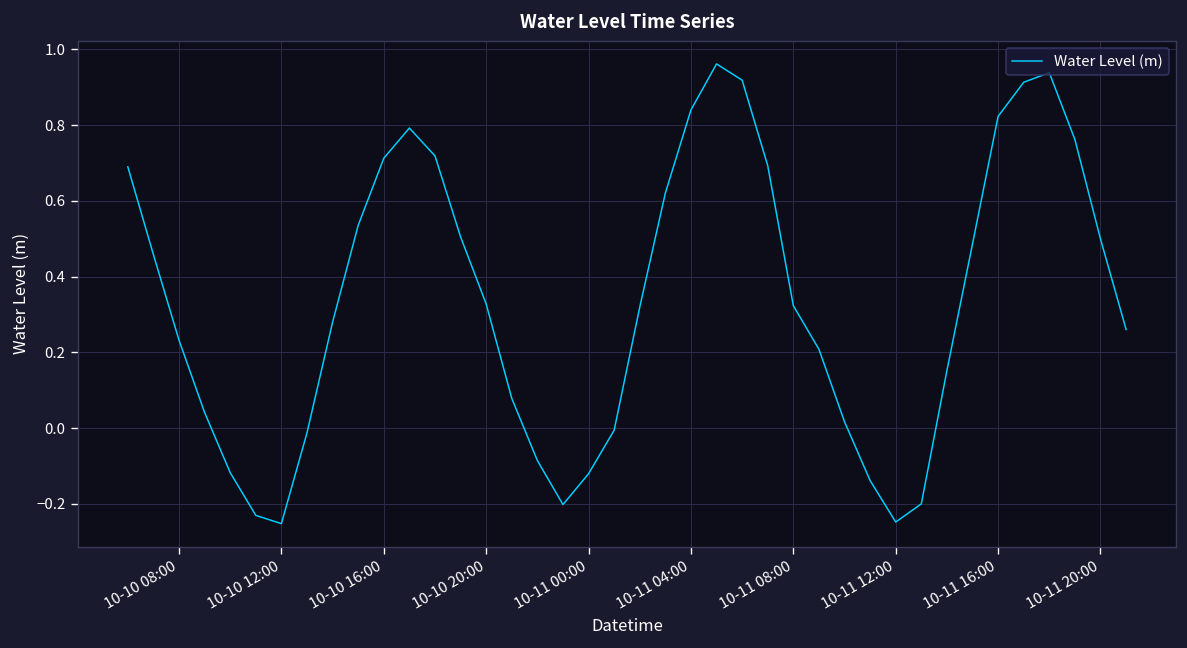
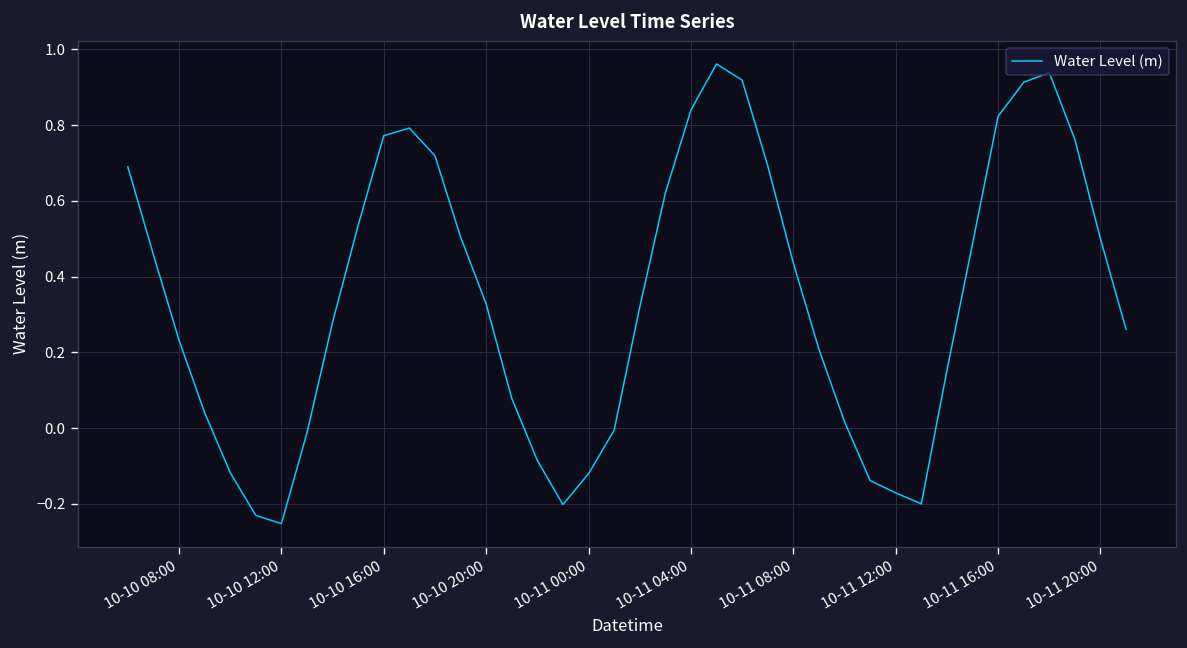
10-10 16:00: 0.71 -> 0.77
10-11 08:00: 0.32 -> 0.44
10-11 12:00: -0.25 -> -0.17
